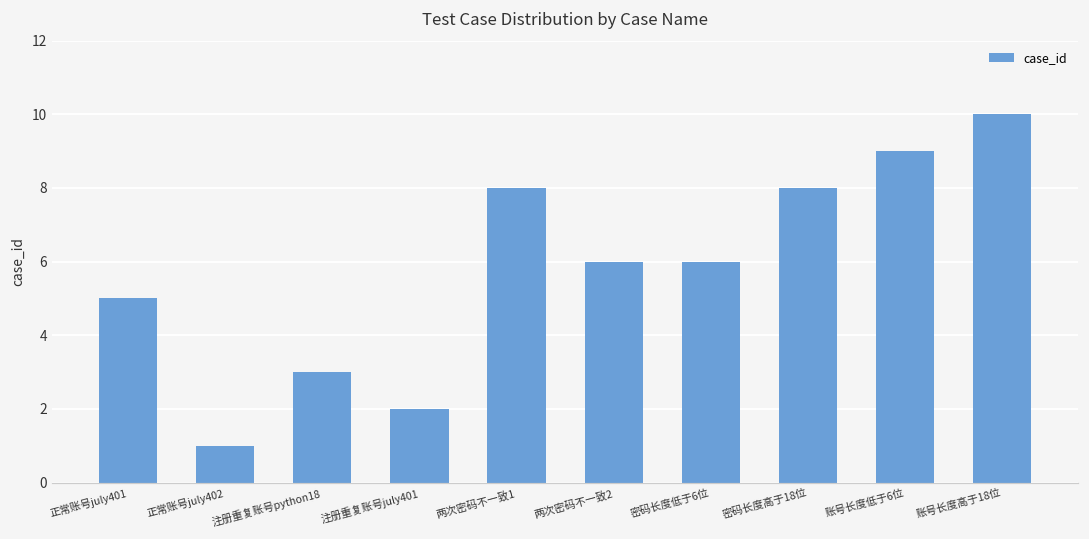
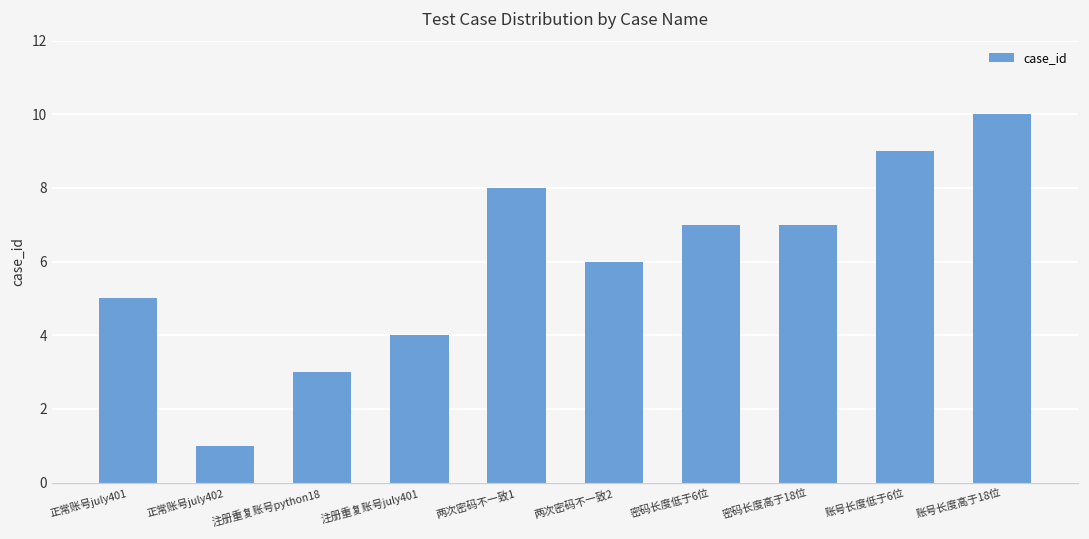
注册重复账号july401: 2 -> 4
密码长度低于6位: 6 -> 7
密码长度高于18位: 8 -> 7
